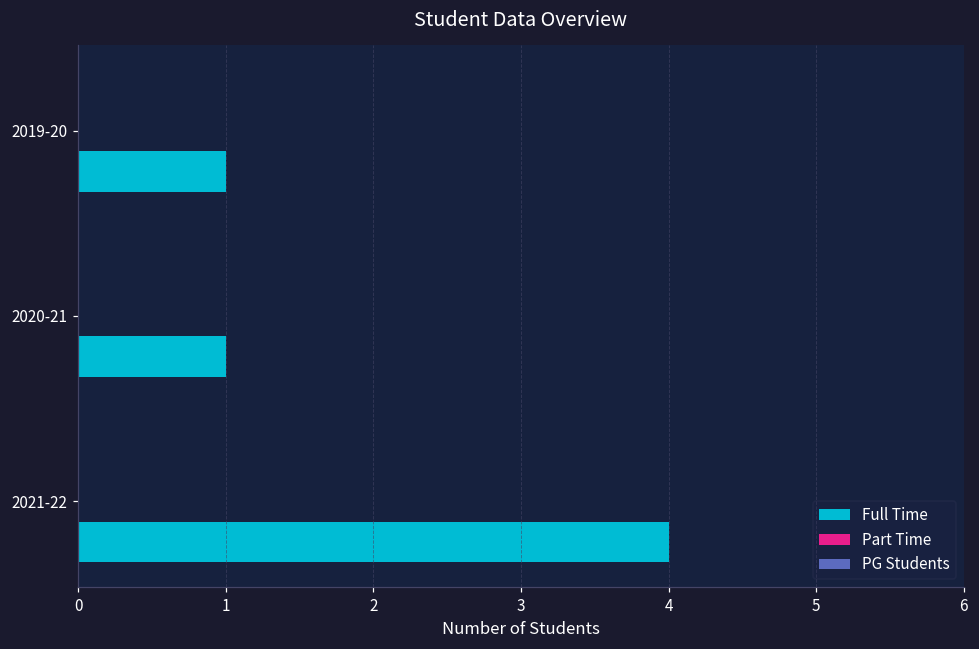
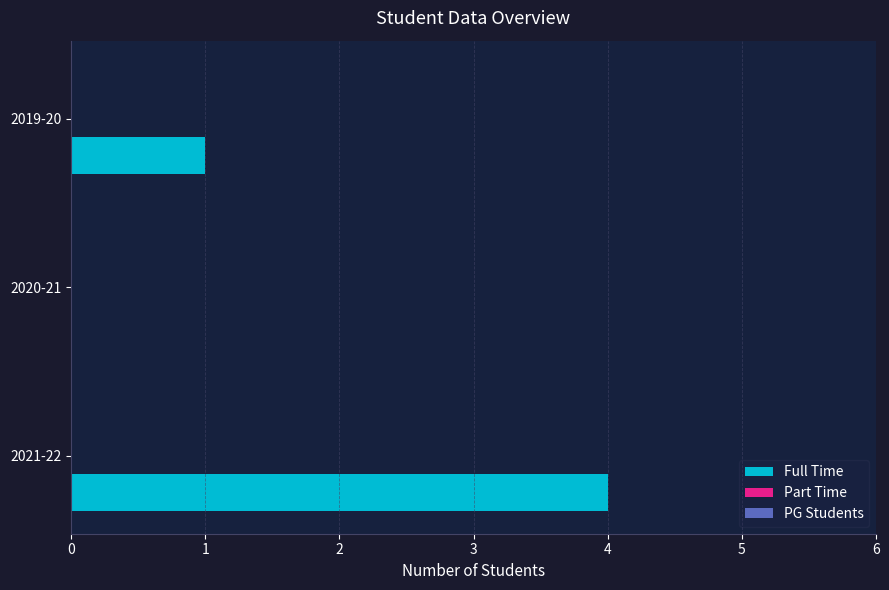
Full Time, 2020-21: 1 -> 0
